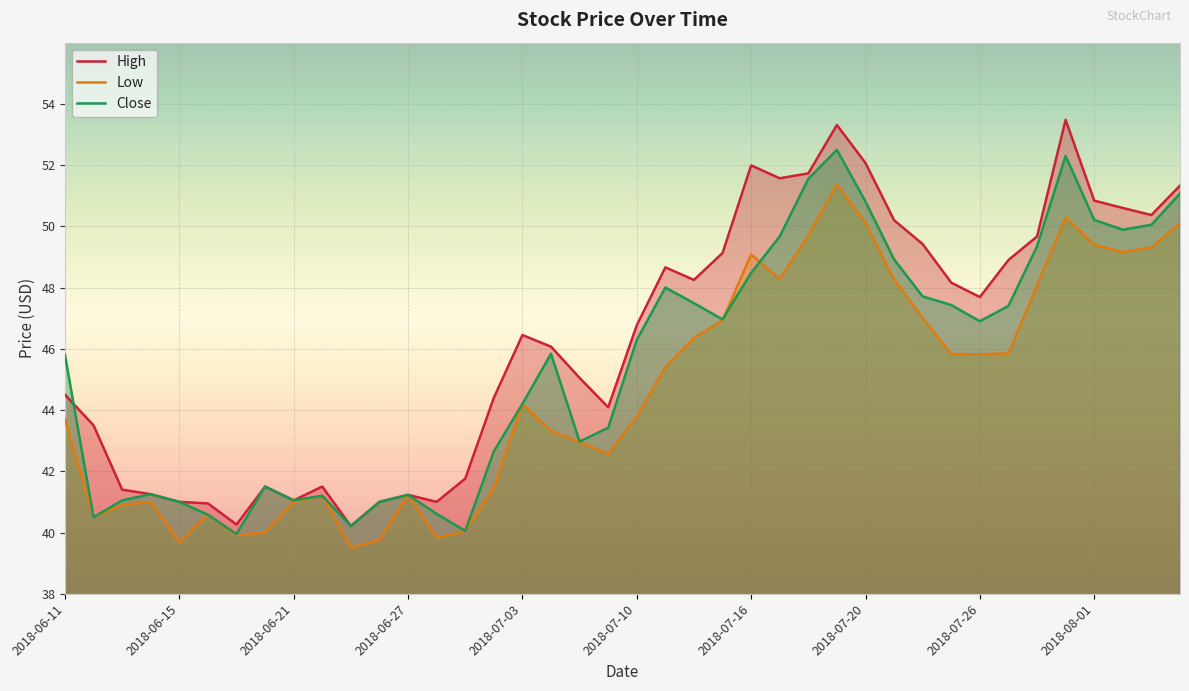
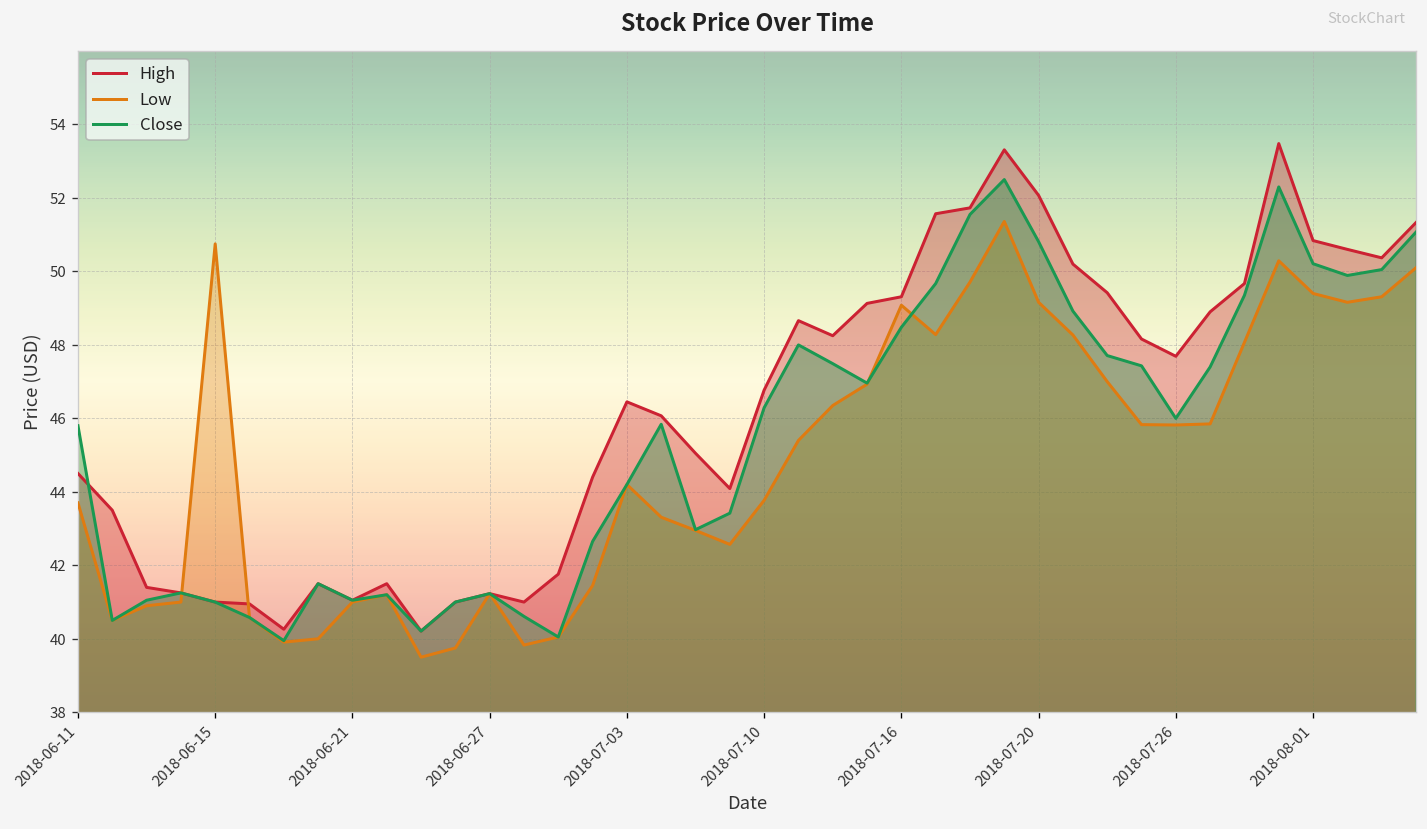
Low, 2018-06-15: 39.7 -> 50.8
High, 2018-07-16: 52.0 -> 49.3
Low, 2018-07-20: 50.1 -> 49.2
Close, 2018-07-26: 46.9 -> 46.0
